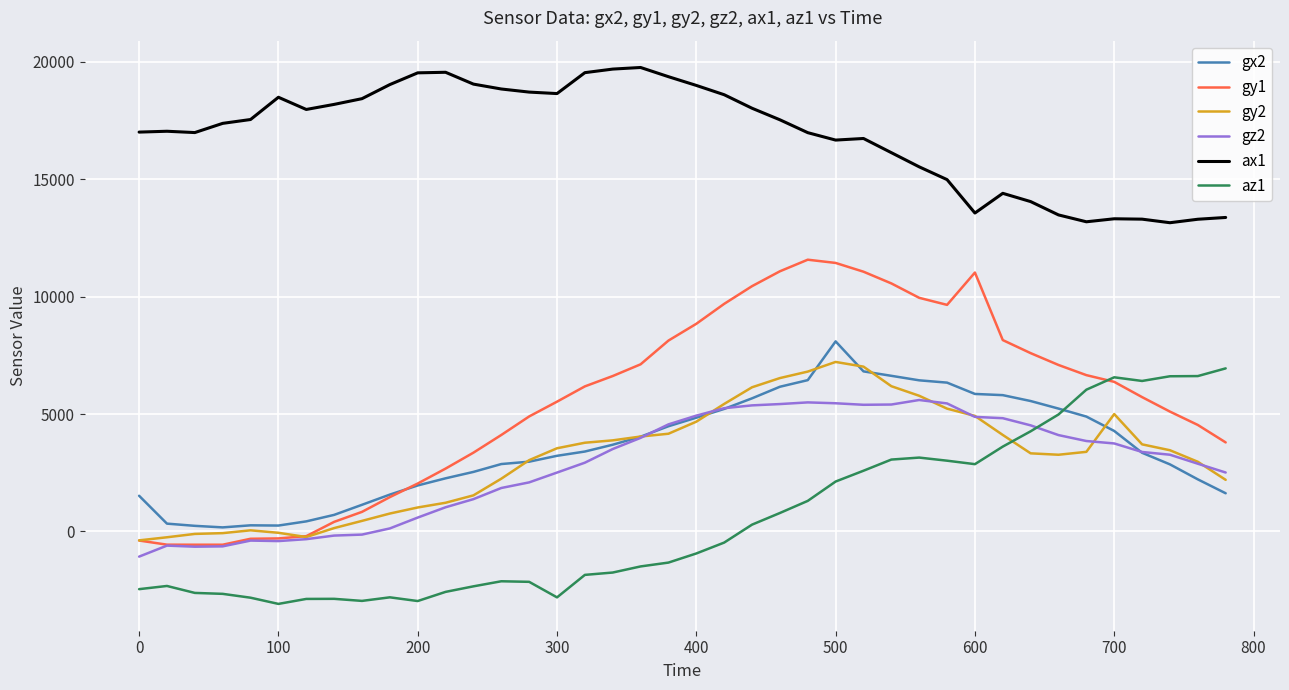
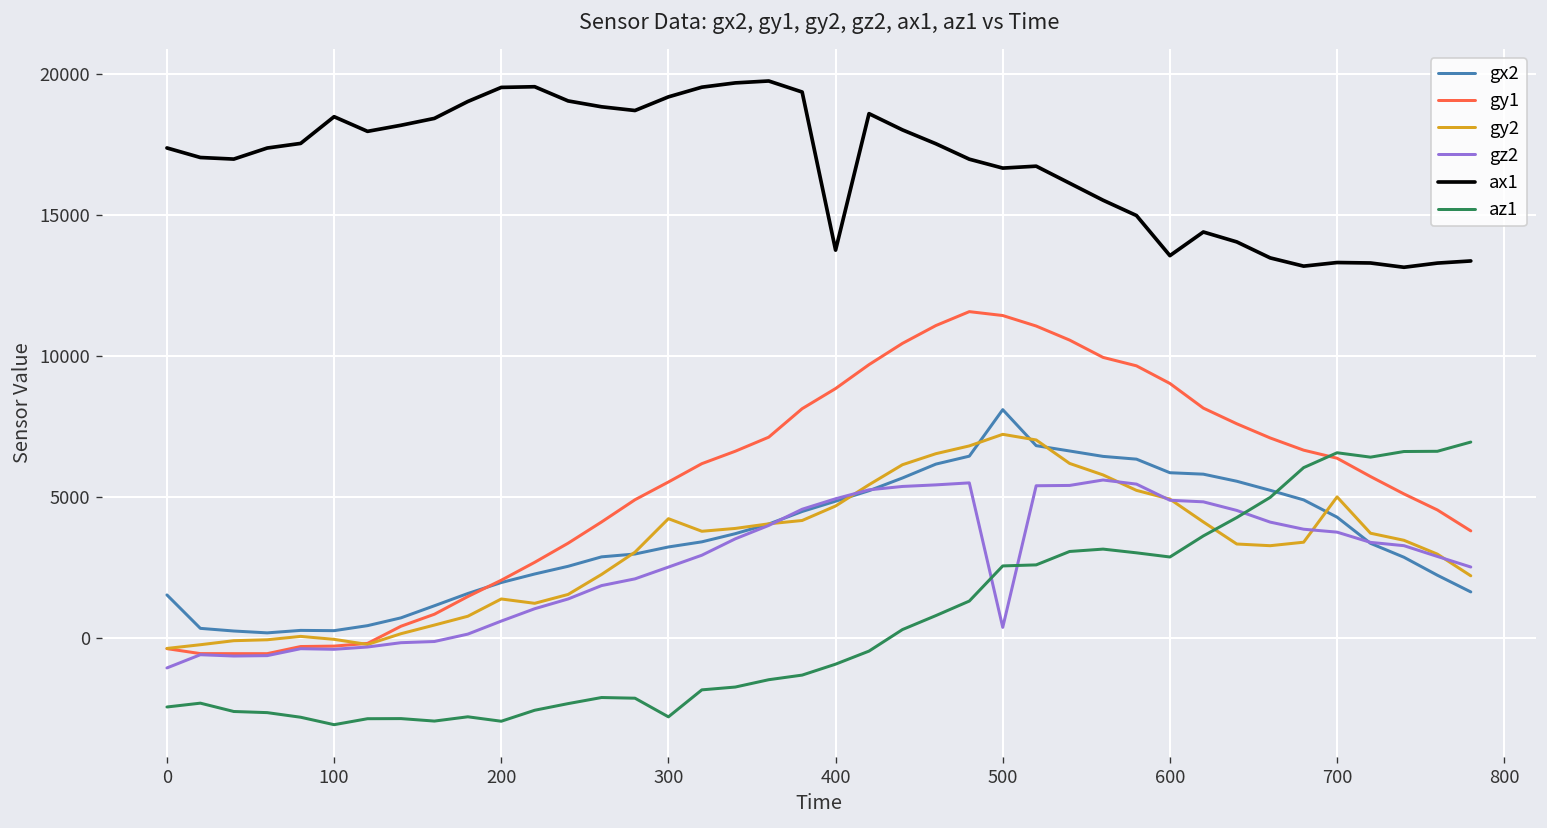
ax1, 0: 17000 -> 17400
gy2, 200: 1000 -> 1400
gy2, 300: 3500 -> 4200
ax1, 300: 18600 -> 19200
ax1, 400: 19000 -> 13800
gz2, 500: 5500 -> 400
az1, 500: 2100 -> 2500
gy1, 600: 11000 -> 9000
